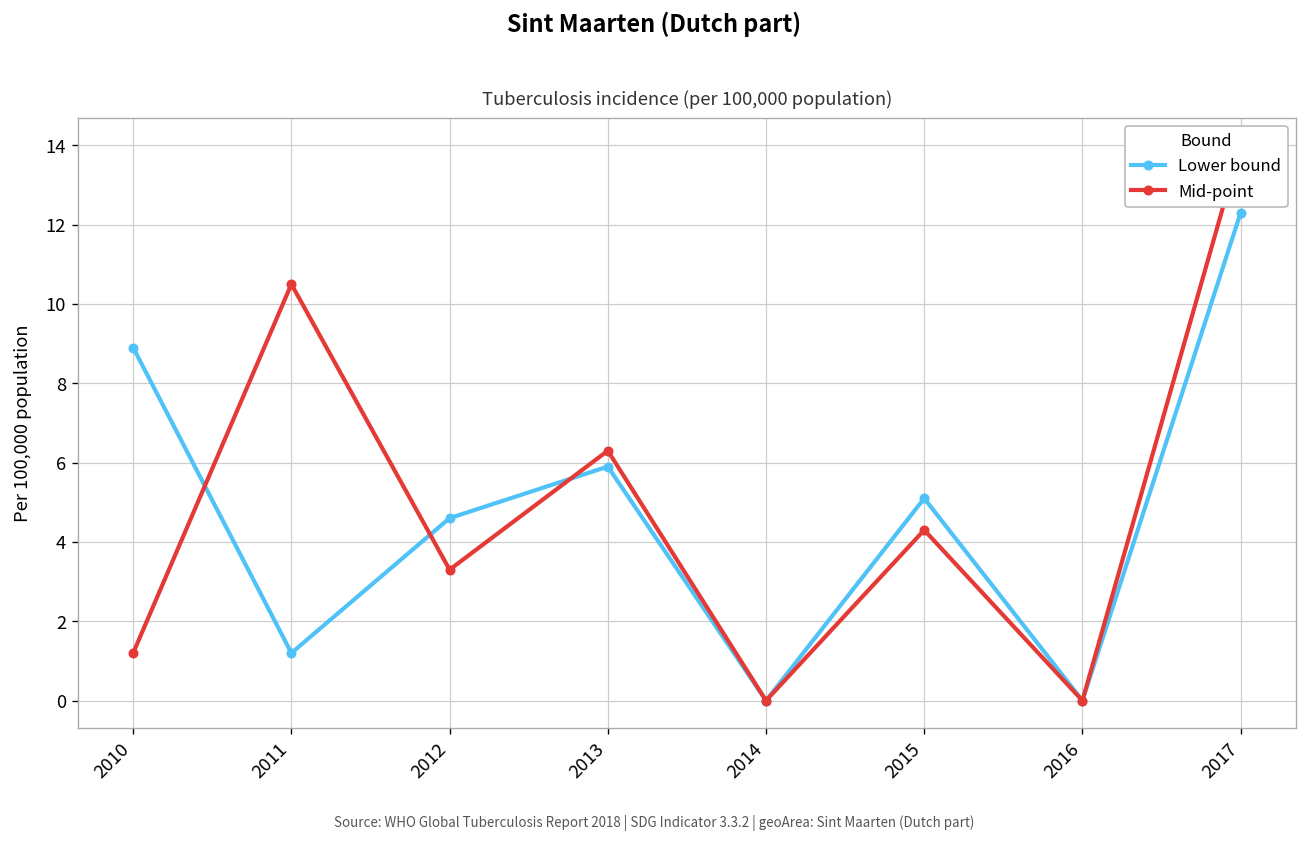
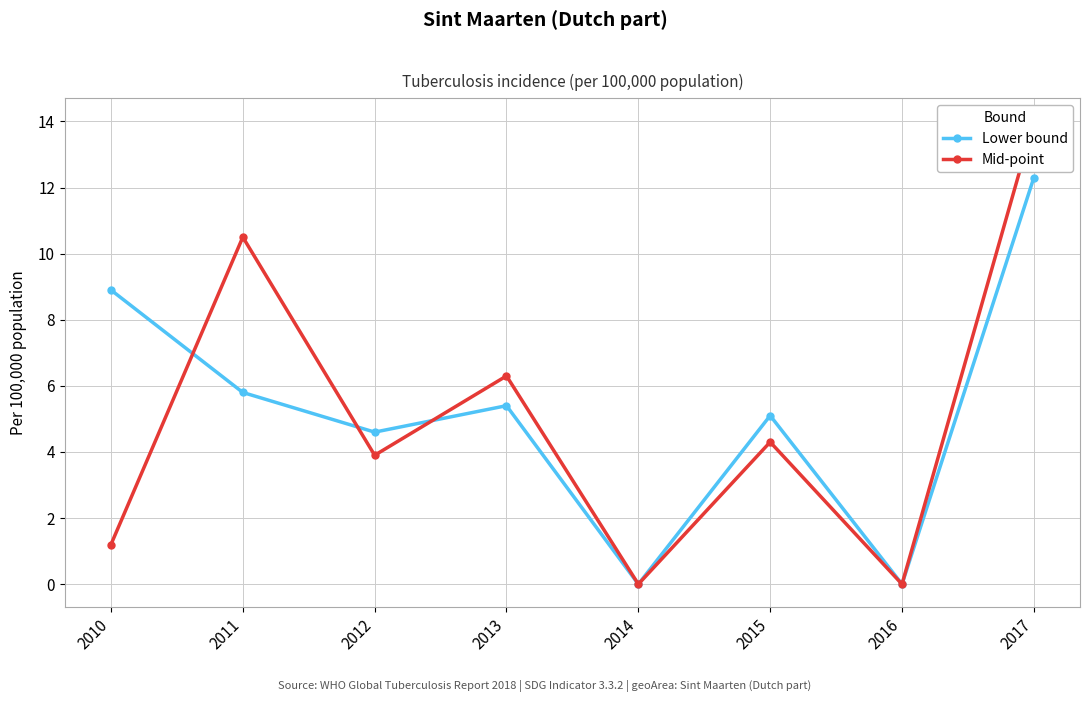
Lower bound, 2011: 1.2 -> 5.8
Mid-point, 2012: 3.3 -> 3.9
Lower bound, 2013: 5.9 -> 5.4
